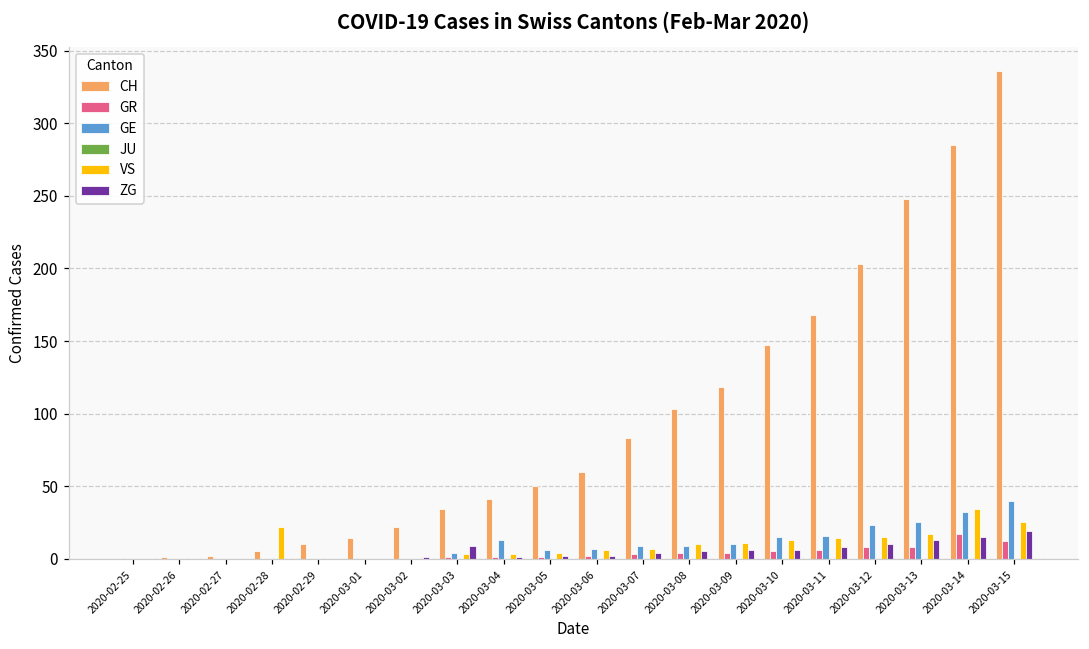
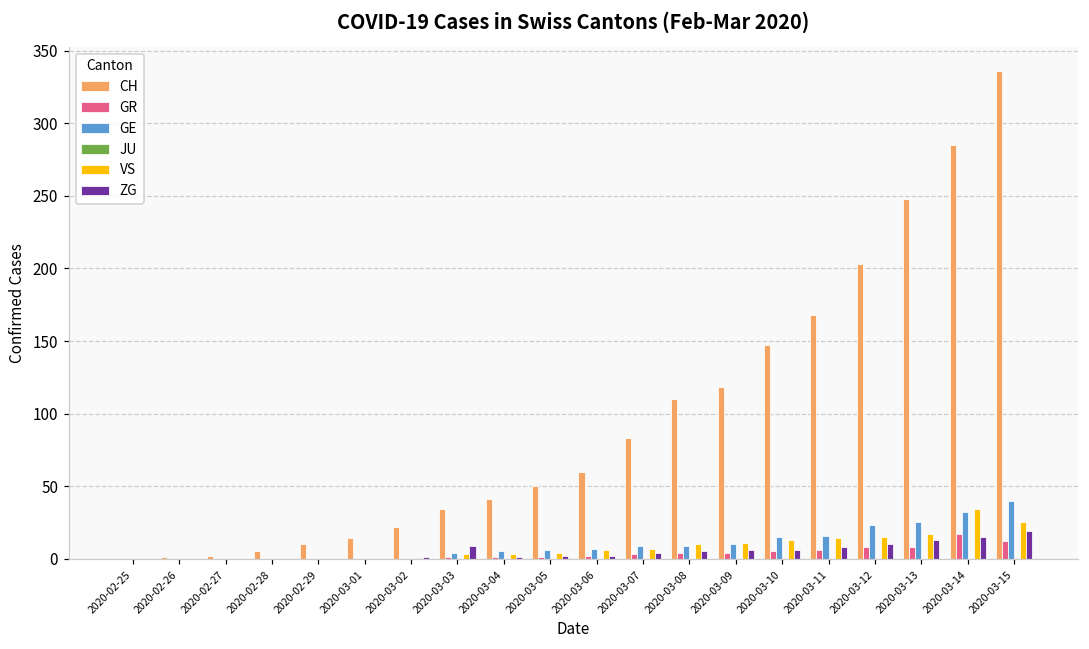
VS, 2020-02-28: 22 -> 0
GE, 2020-03-04: 13 -> 5
CH, 2020-03-08: 103 -> 110
